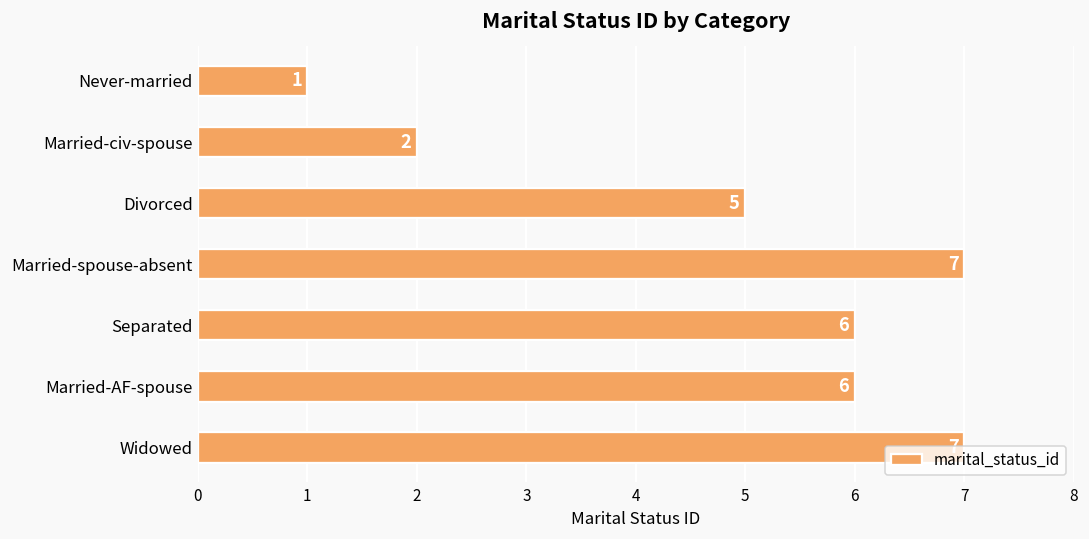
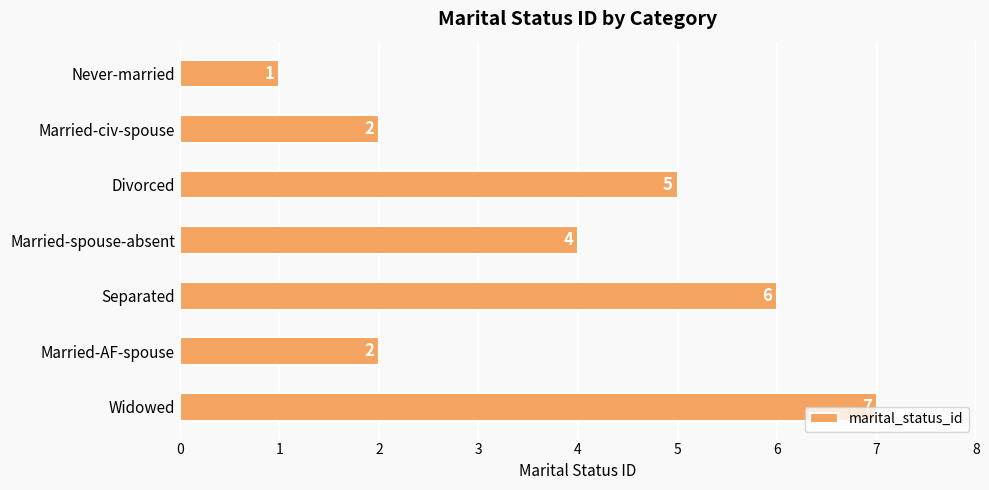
Married-spouse-absent: 7 -> 4
Married-AF-spouse: 6 -> 2
